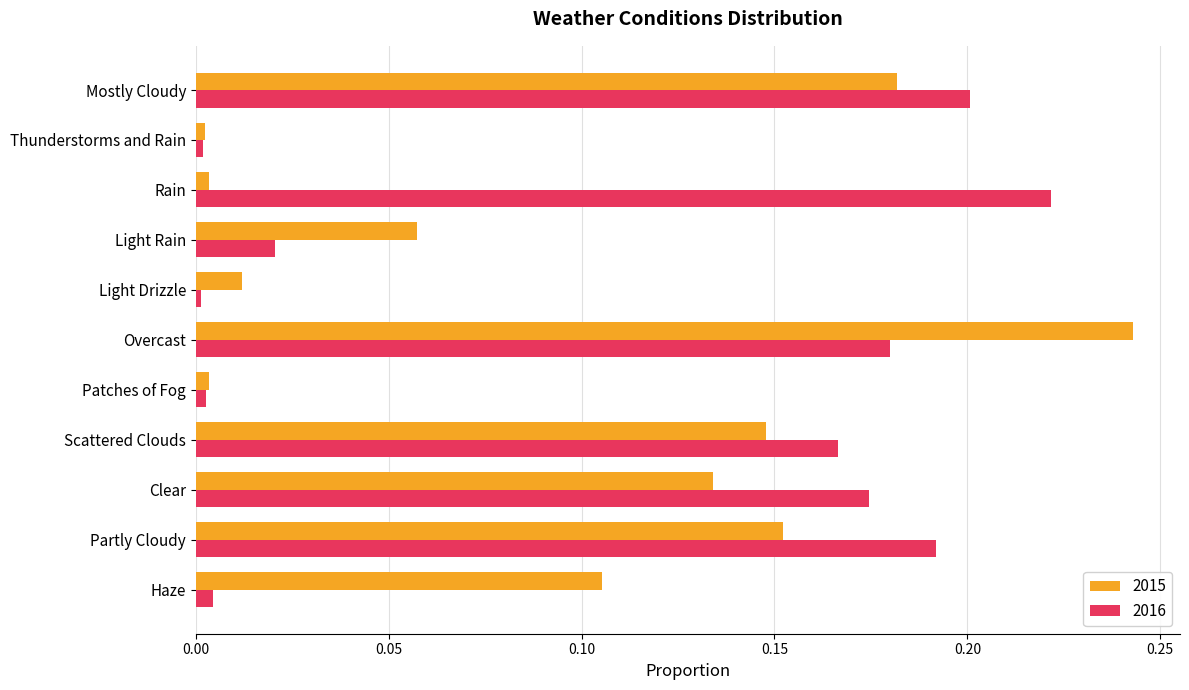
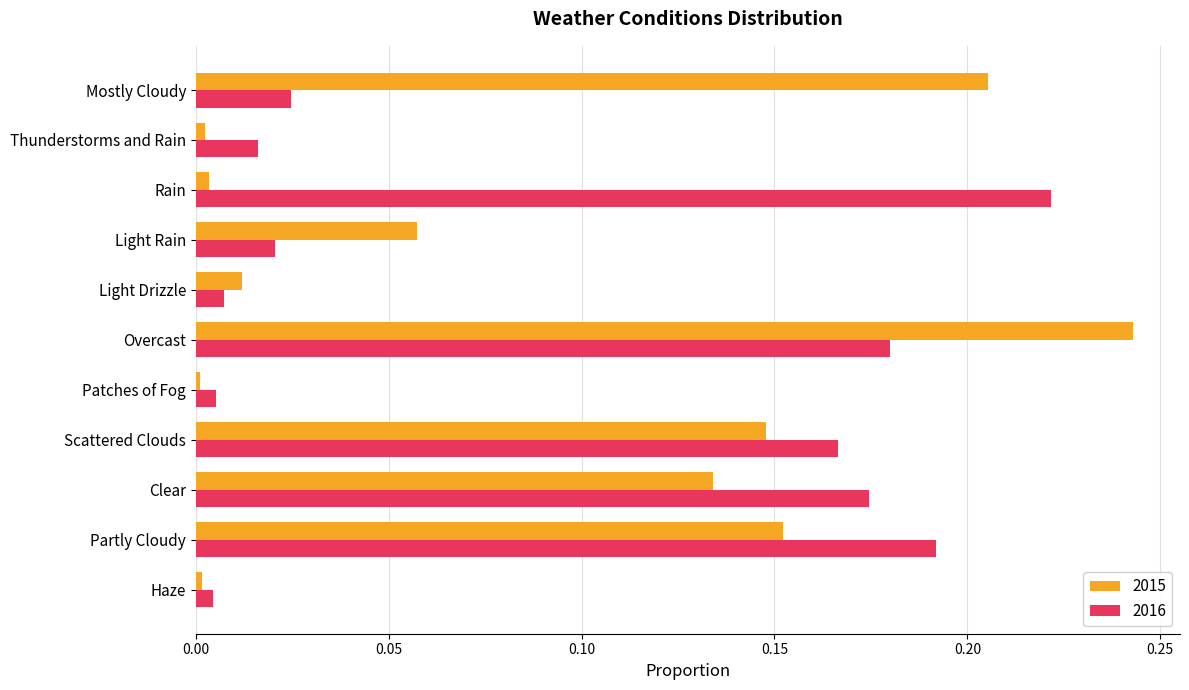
2015, Mostly Cloudy: 0.182 -> 0.205
2016, Mostly Cloudy: 0.201 -> 0.025
2016, Thunderstorms and Rain: 0.002 -> 0.016
2016, Light Drizzle: 0.001 -> 0.007
2015, Patches of Fog: 0.003 -> 0.001
2016, Patches of Fog: 0.003 -> 0.005
2015, Haze: 0.105 -> 0.002
